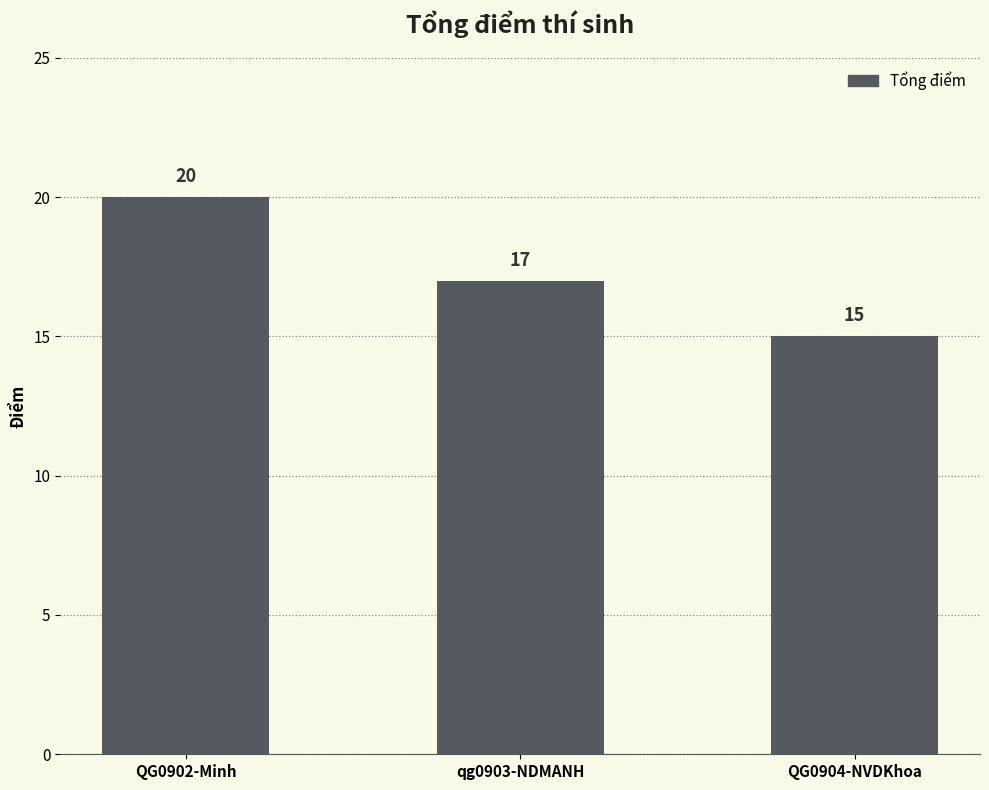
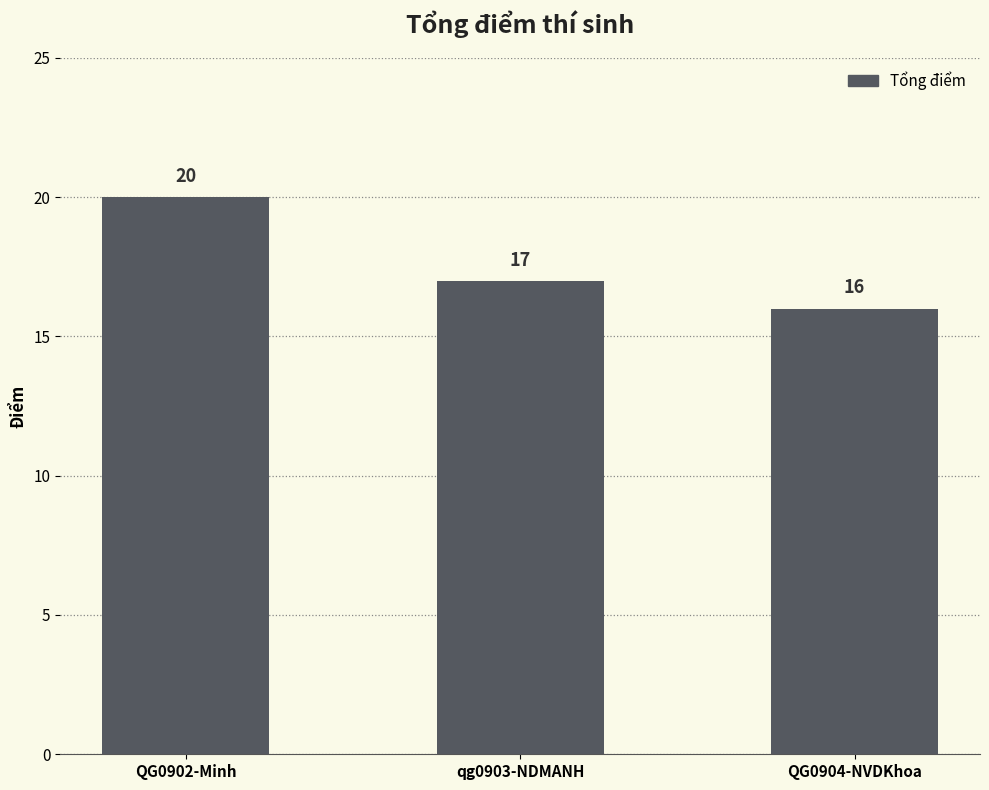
QG0904-NVDKhoa: 15 -> 16
